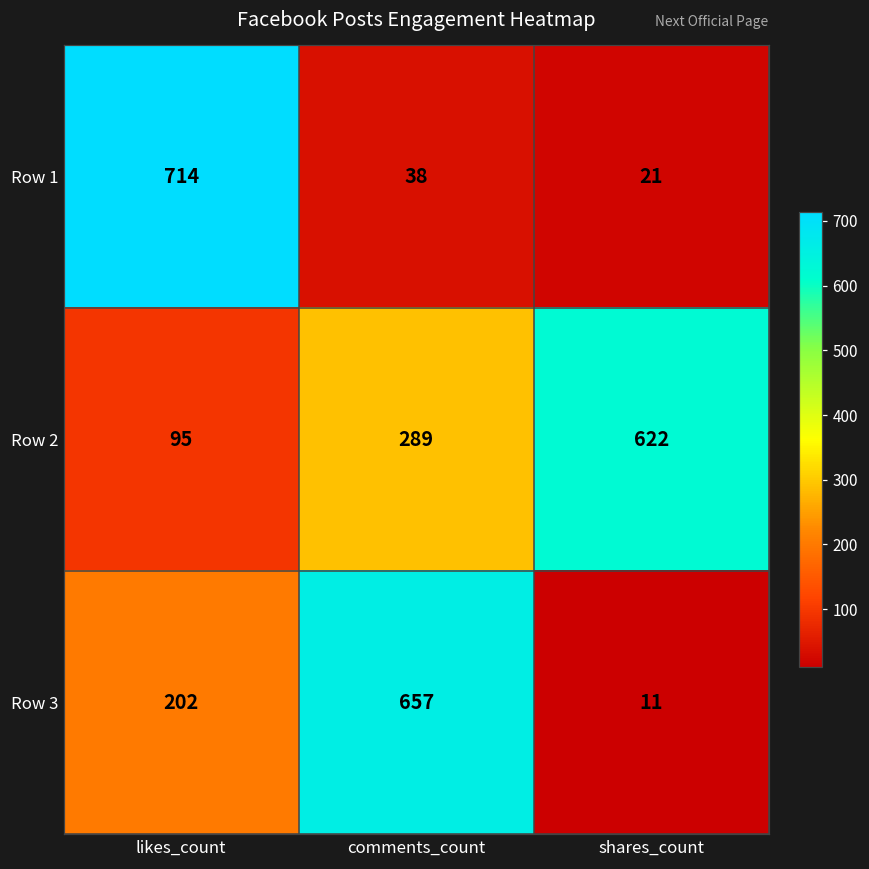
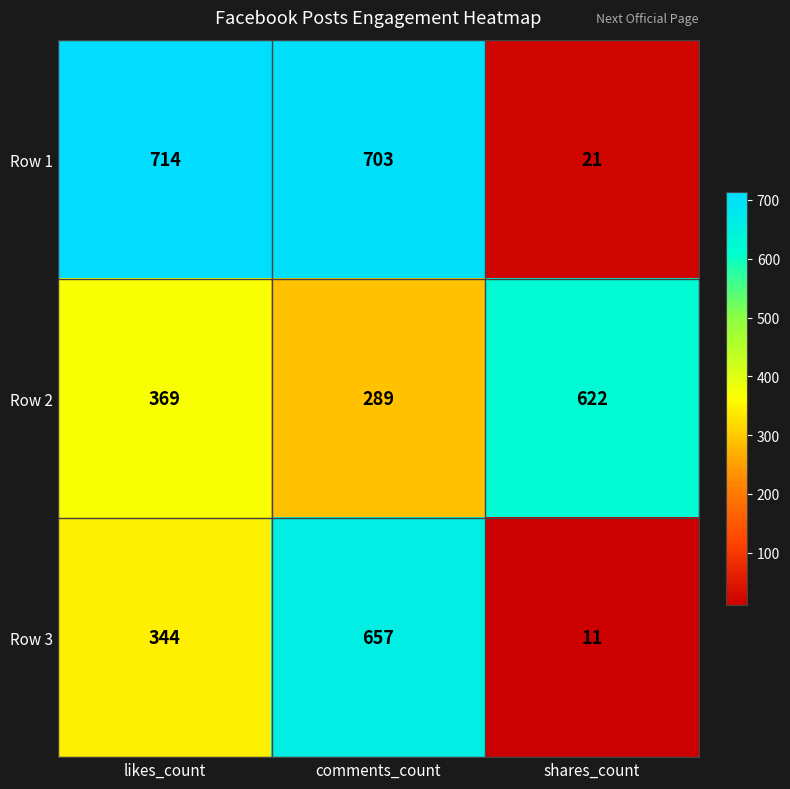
Row 1, comments_count: 38 -> 703
Row 2, likes_count: 95 -> 369
Row 3, likes_count: 202 -> 344
